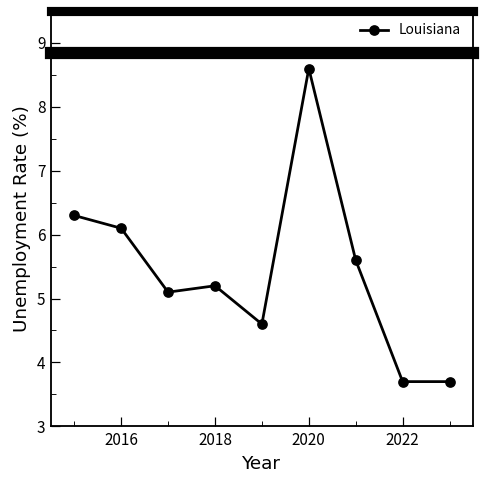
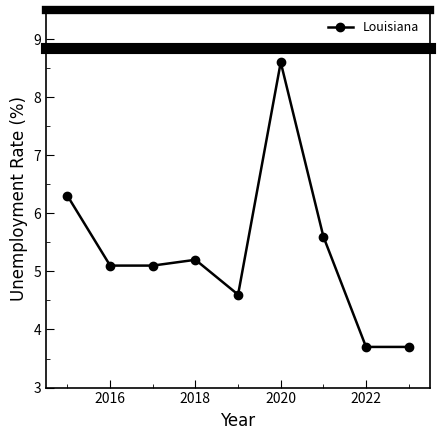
2016: 6.1 -> 5.1
